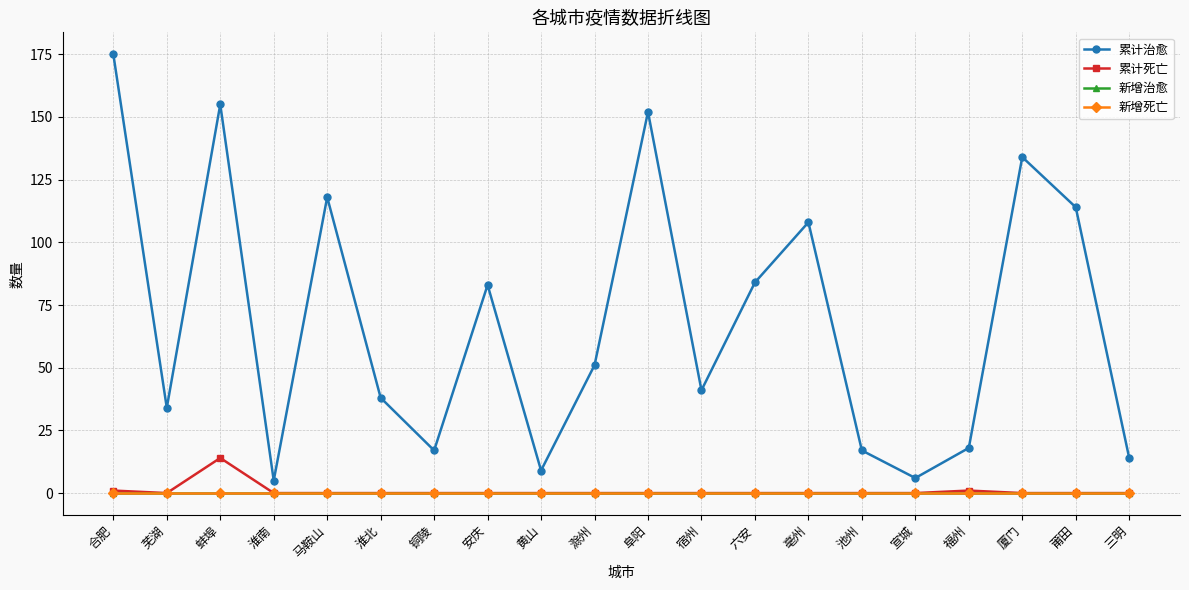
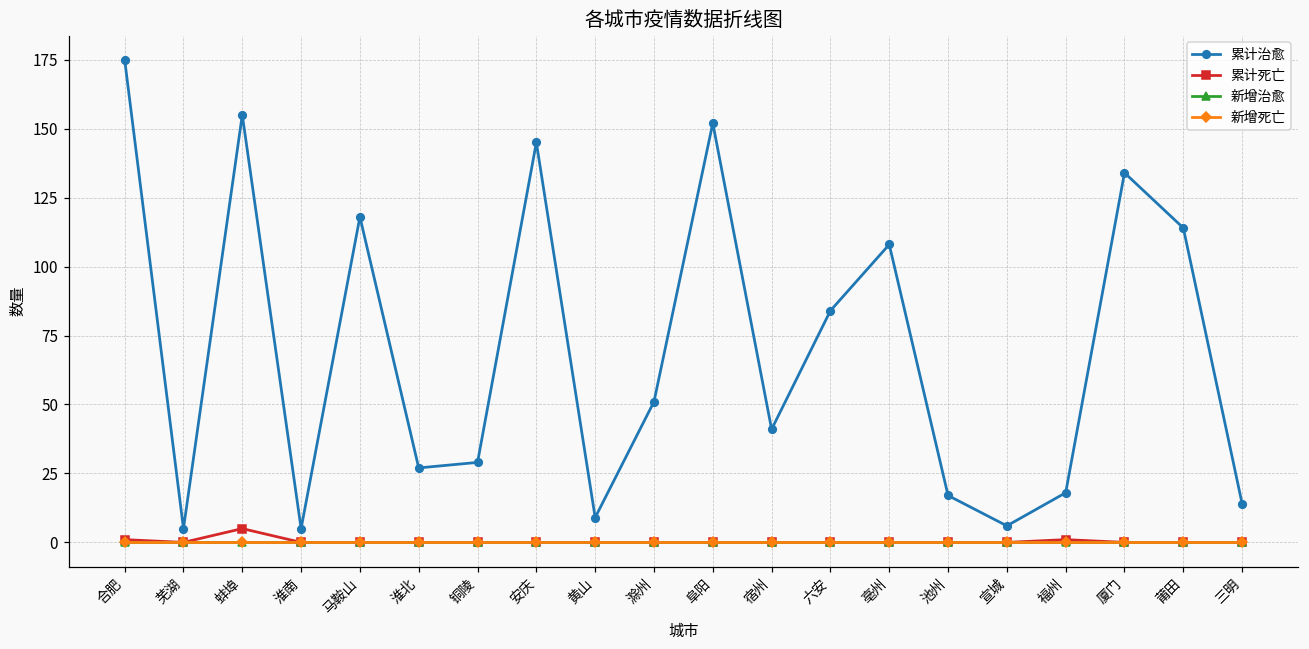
累计治愈, 芜湖: 34 -> 5
累计死亡, 蚌埠: 14 -> 5
累计治愈, 淮北: 38 -> 27
累计治愈, 铜陵: 17 -> 29
累计治愈, 安庆: 83 -> 145
